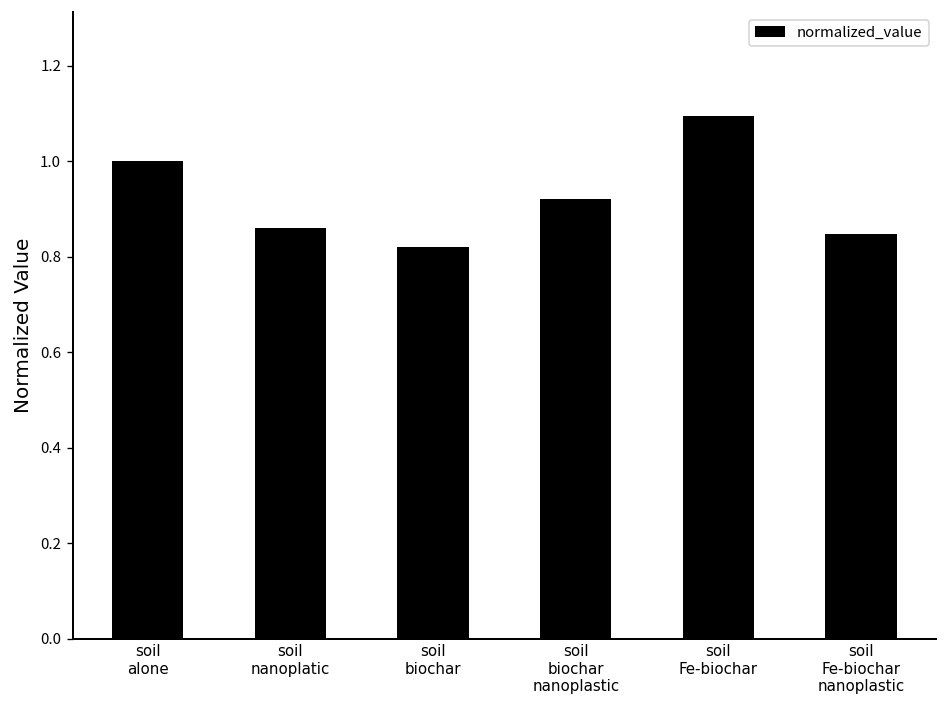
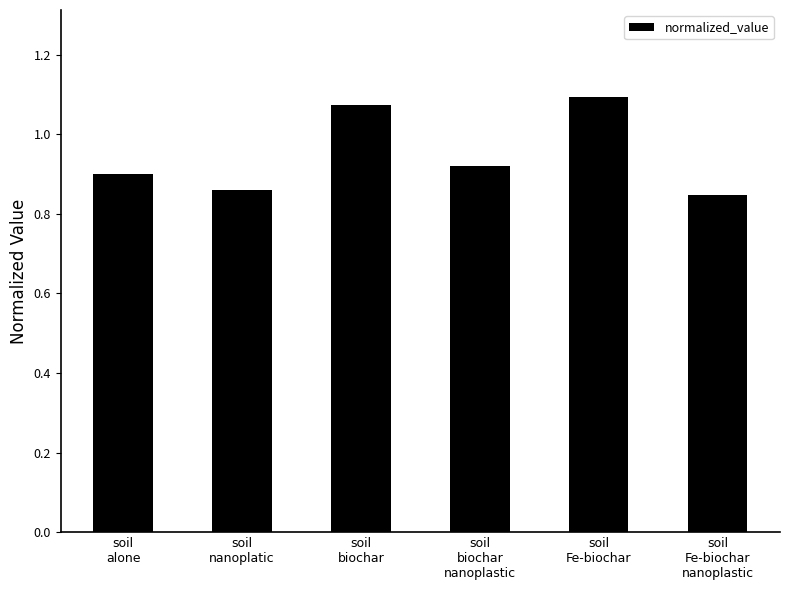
soil alone: 1.0 -> 0.9
soil biochar: 0.82 -> 1.07
